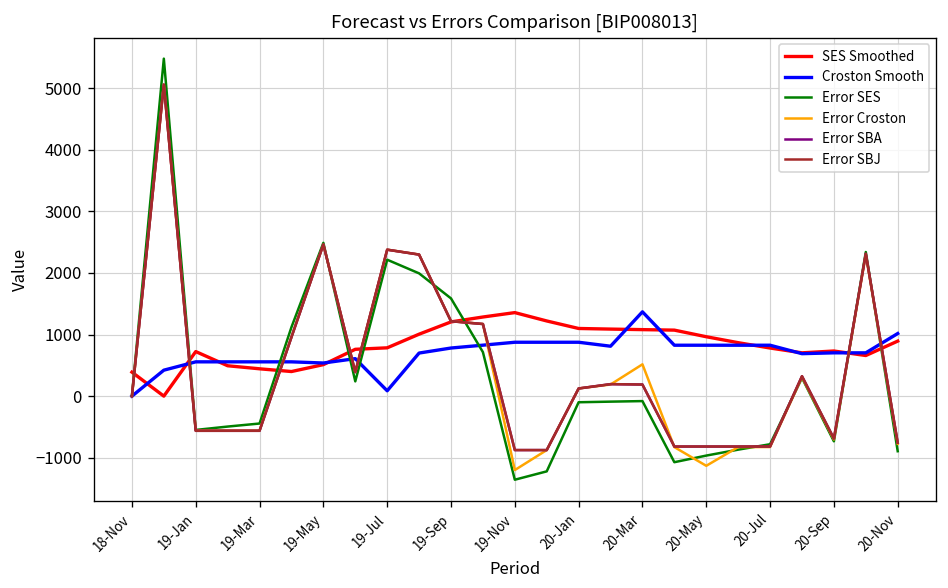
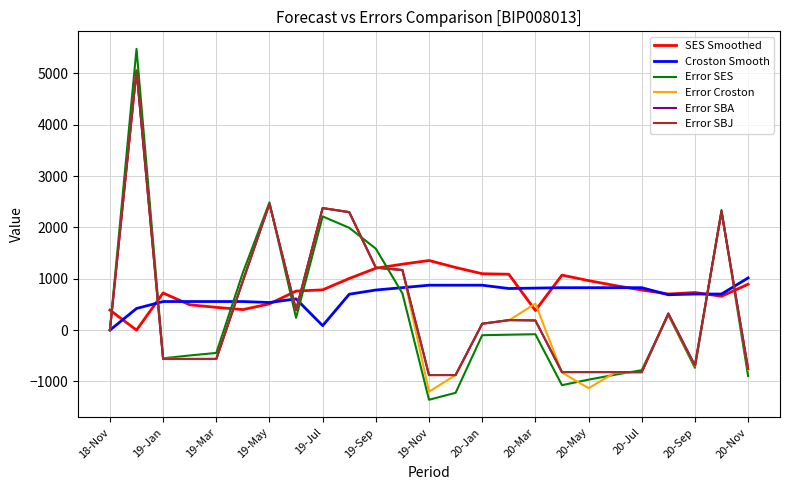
SES Smoothed, 20-Mar: 1100 -> 400
Croston Smooth, 20-Mar: 1400 -> 800
